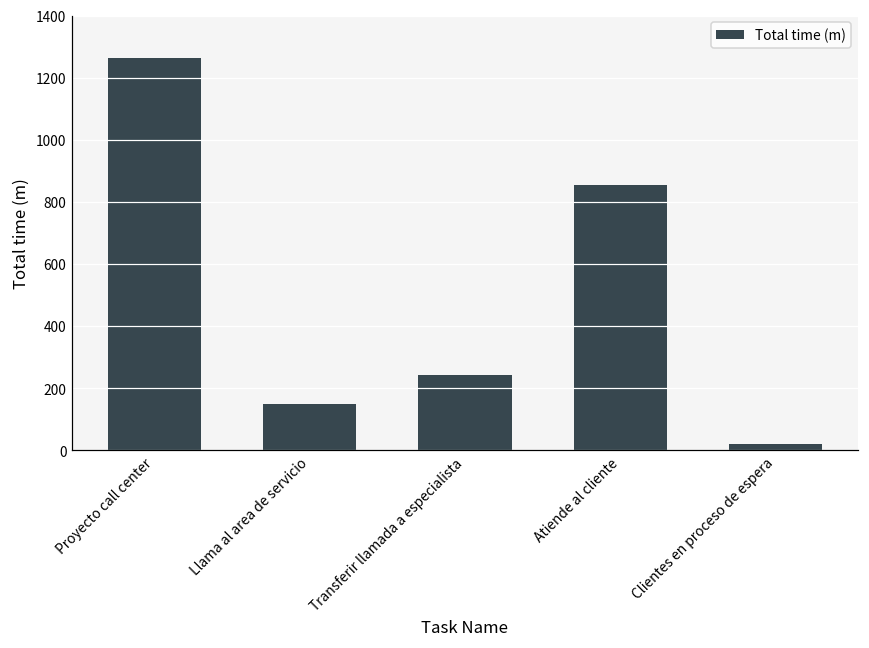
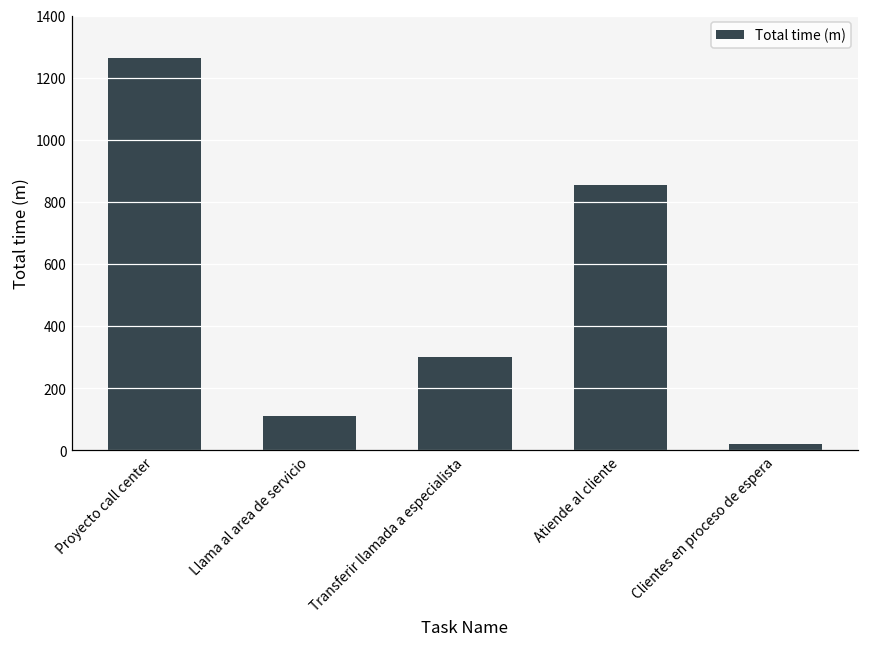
Llama al area de servicio: 150 -> 110
Transferir llamada a especialista: 240 -> 300
